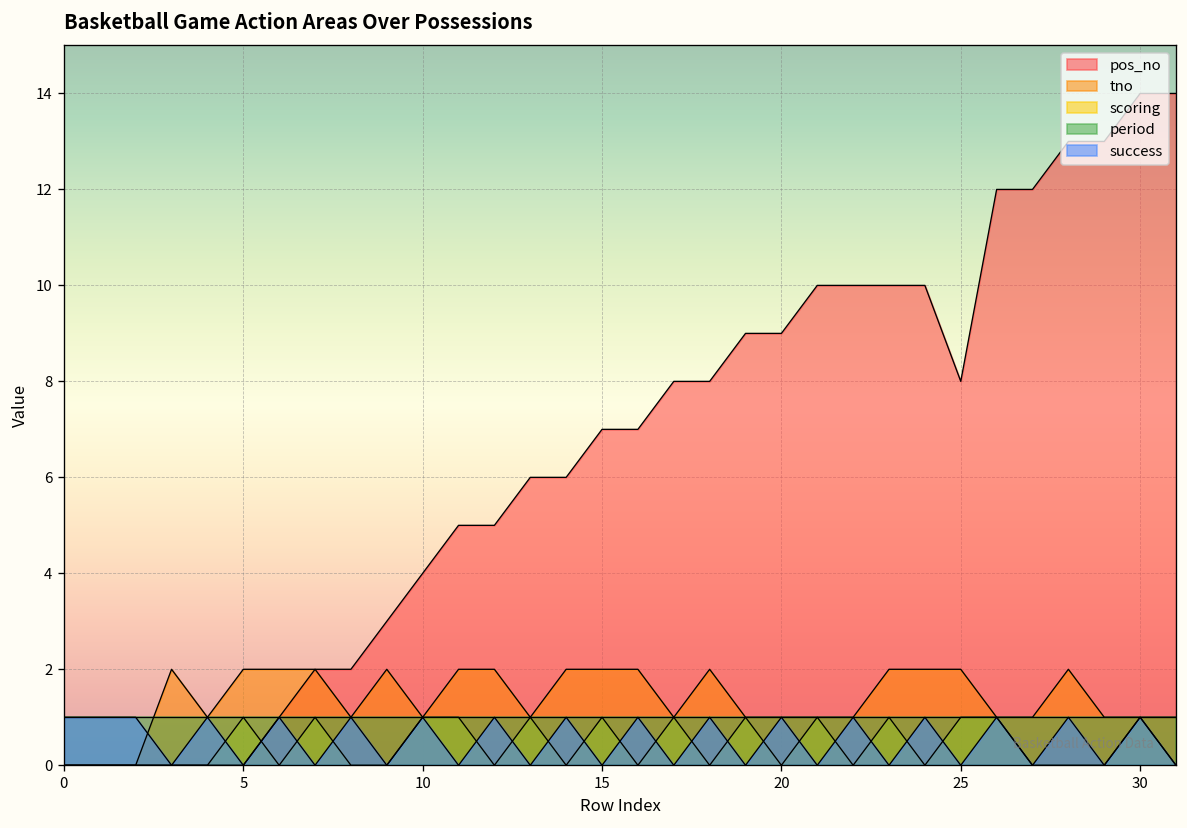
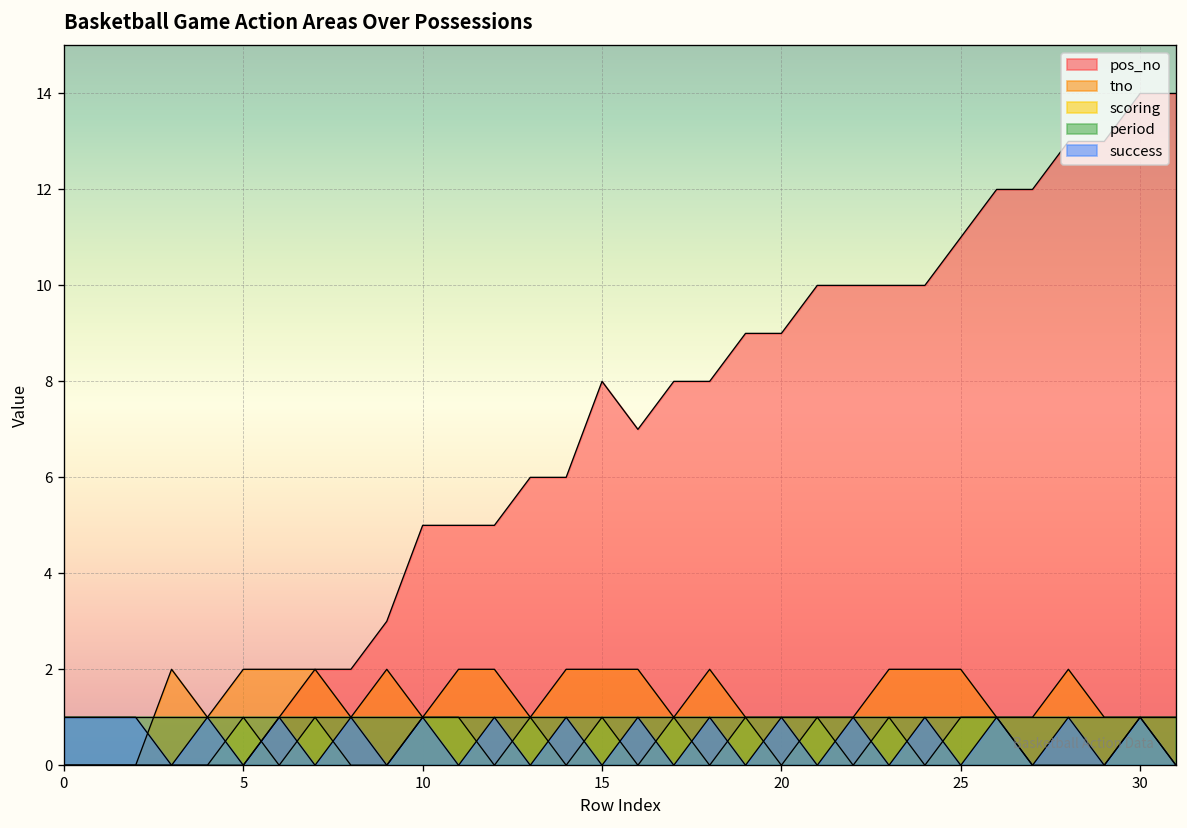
pos_no, 10: 4 -> 5
pos_no, 15: 7 -> 8
pos_no, 25: 8 -> 11
